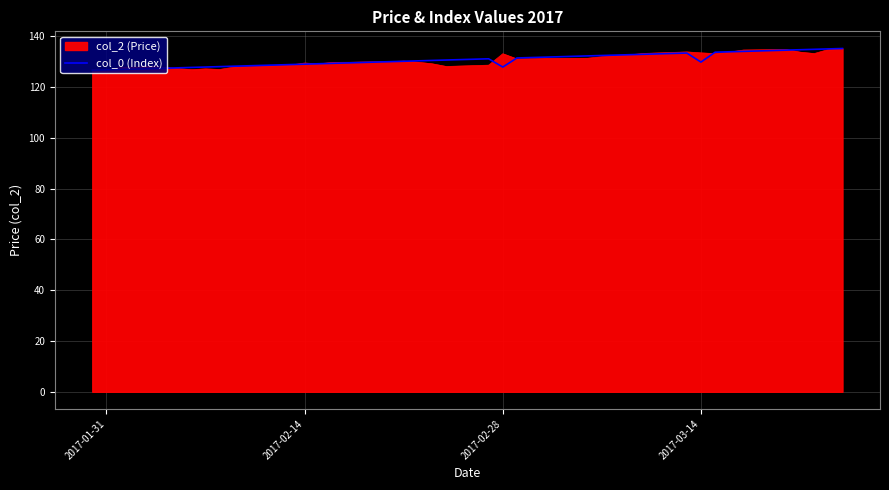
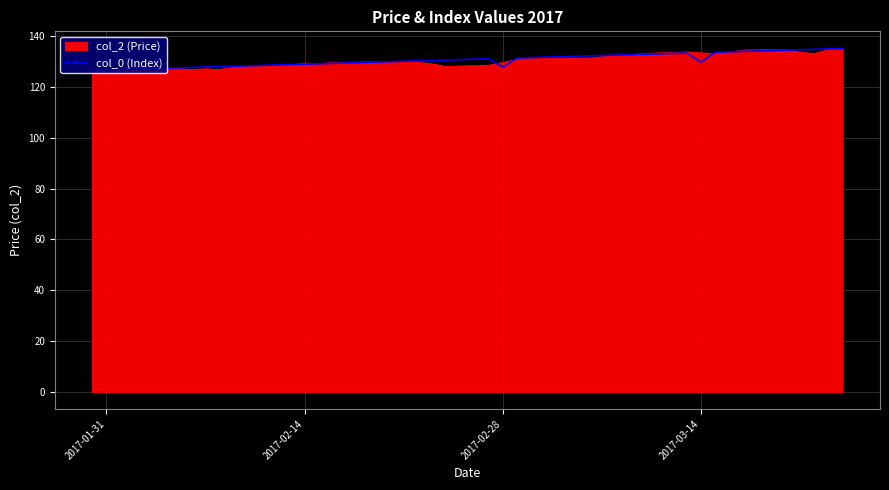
col_2 (Price), 2017-02-28: 133 -> 130
